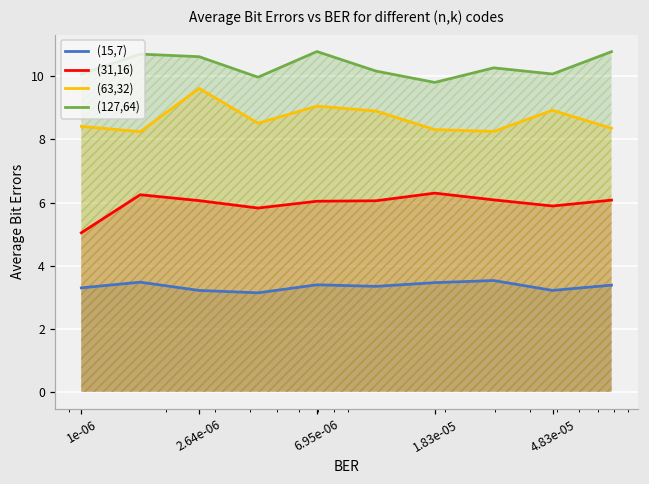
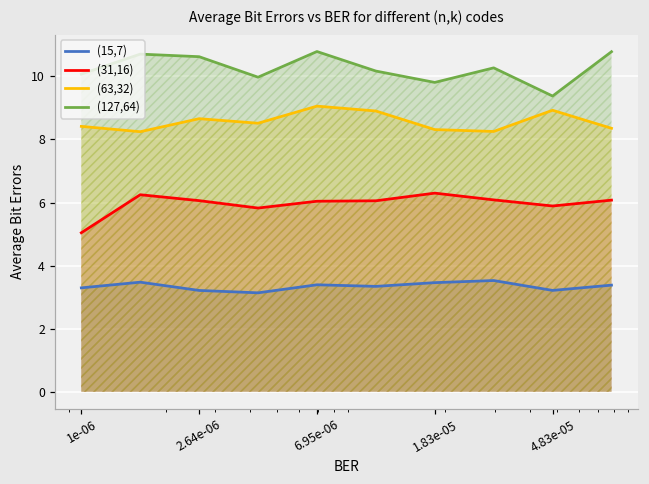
(63,32), 2.64e-06: 9.6 -> 8.7
(127,64), 4.83e-05: 10.1 -> 9.4
